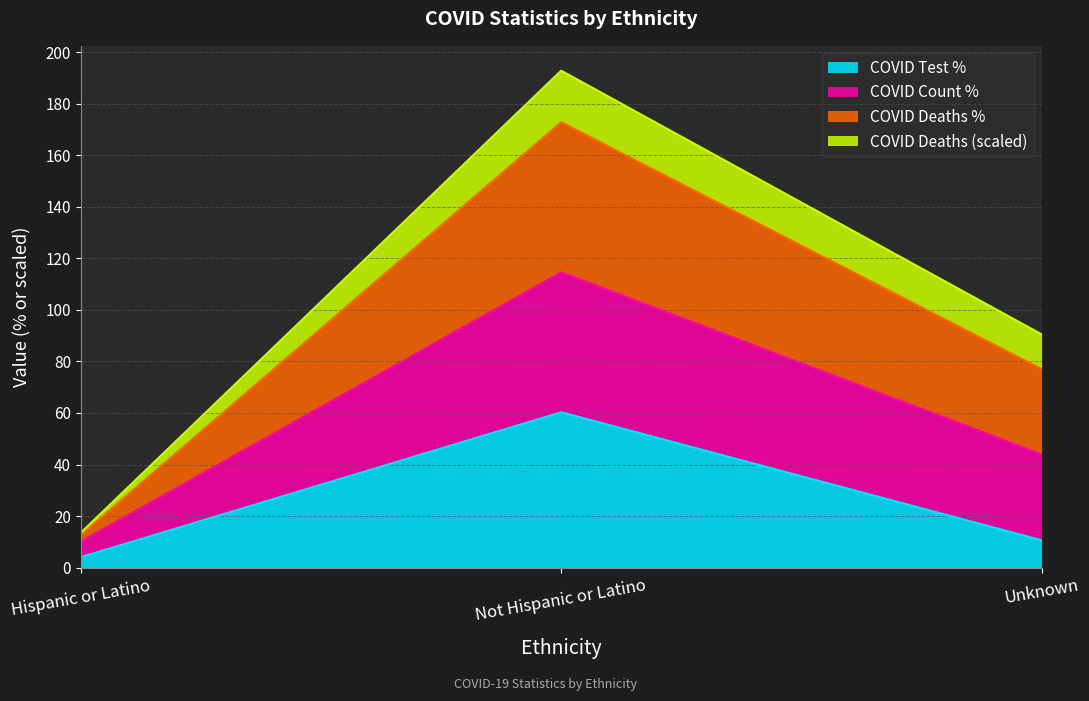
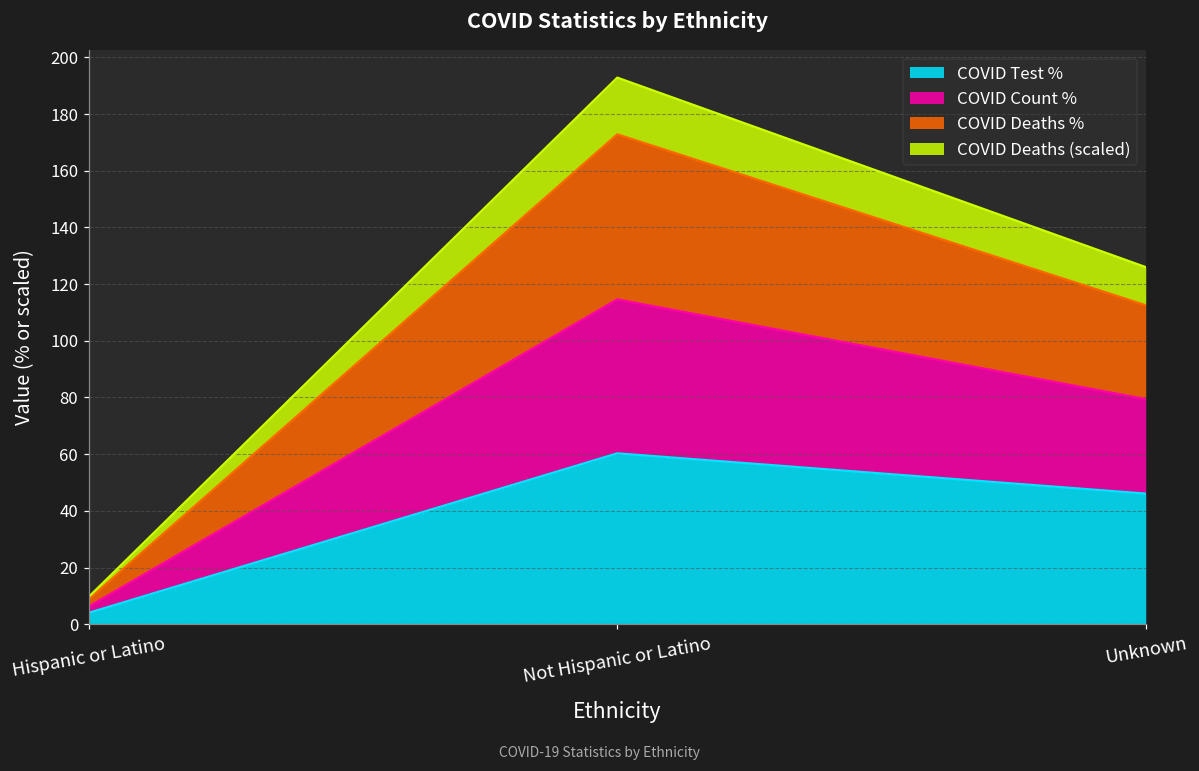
COVID Count %, Hispanic or Latino: 6 -> 2
COVID Test %, Unknown: 11 -> 46
